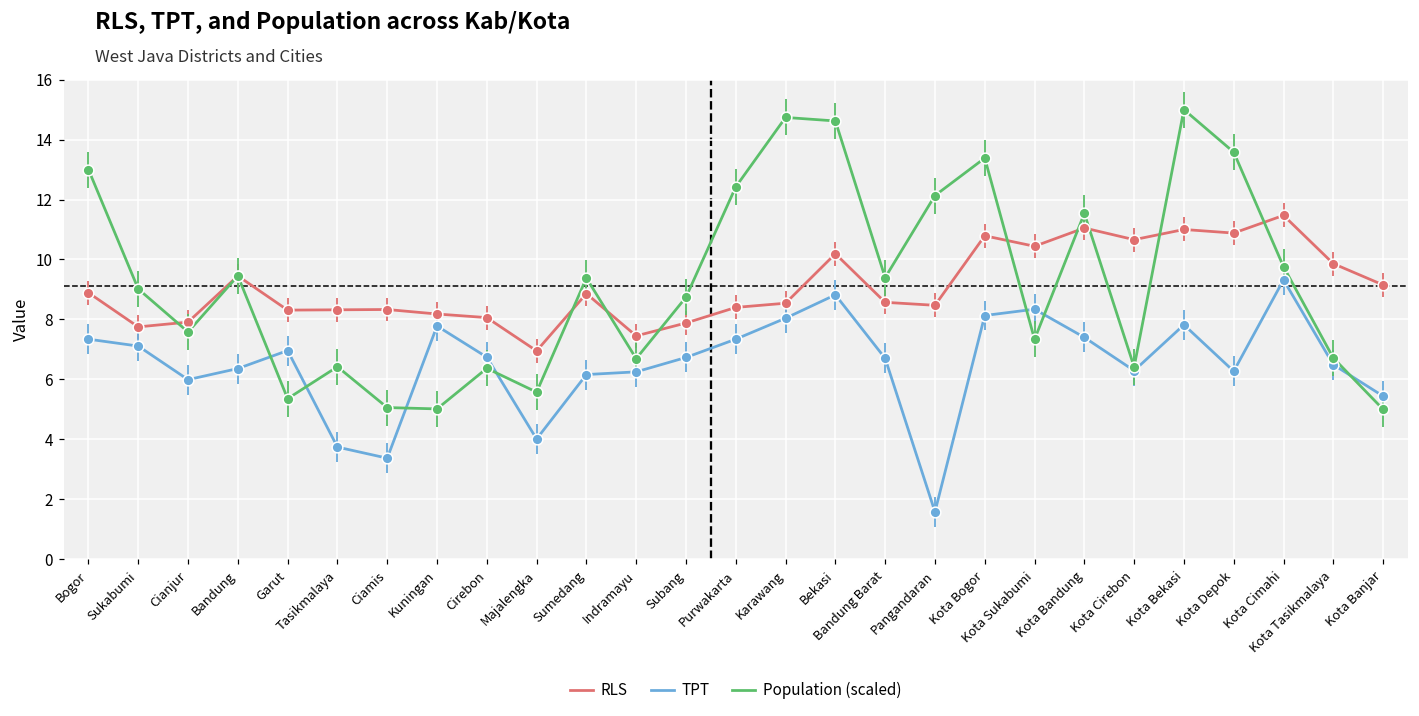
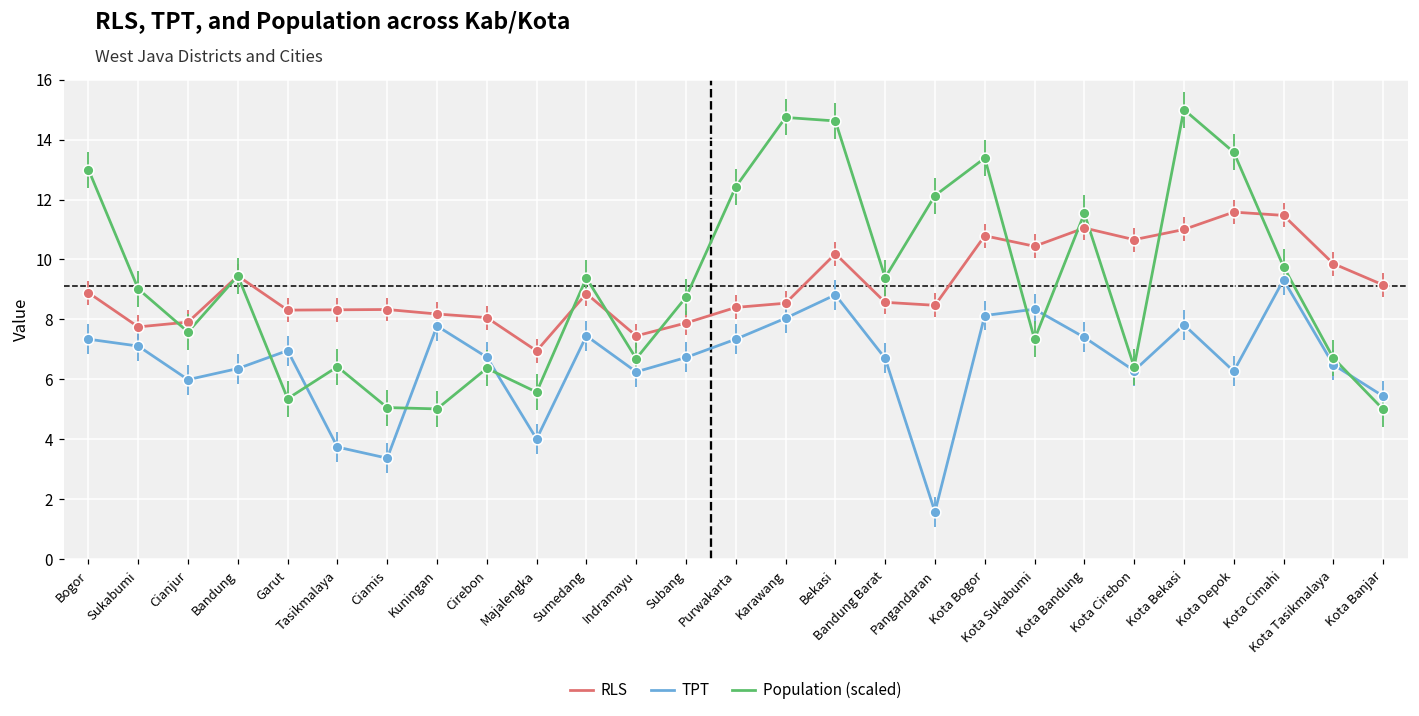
TPT, Sumedang: 6.2 -> 7.5
RLS, Kota Depok: 10.9 -> 11.6
